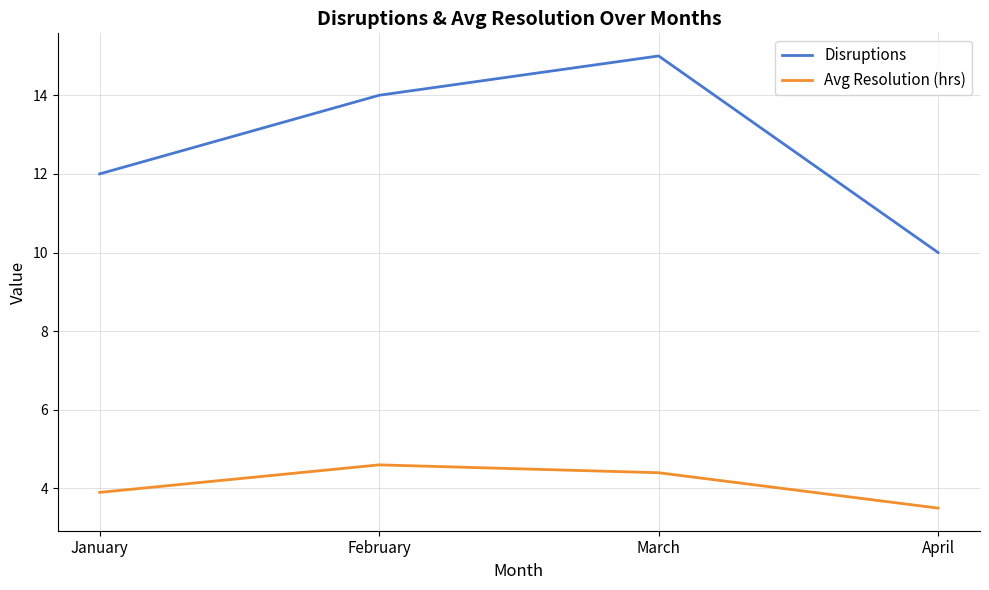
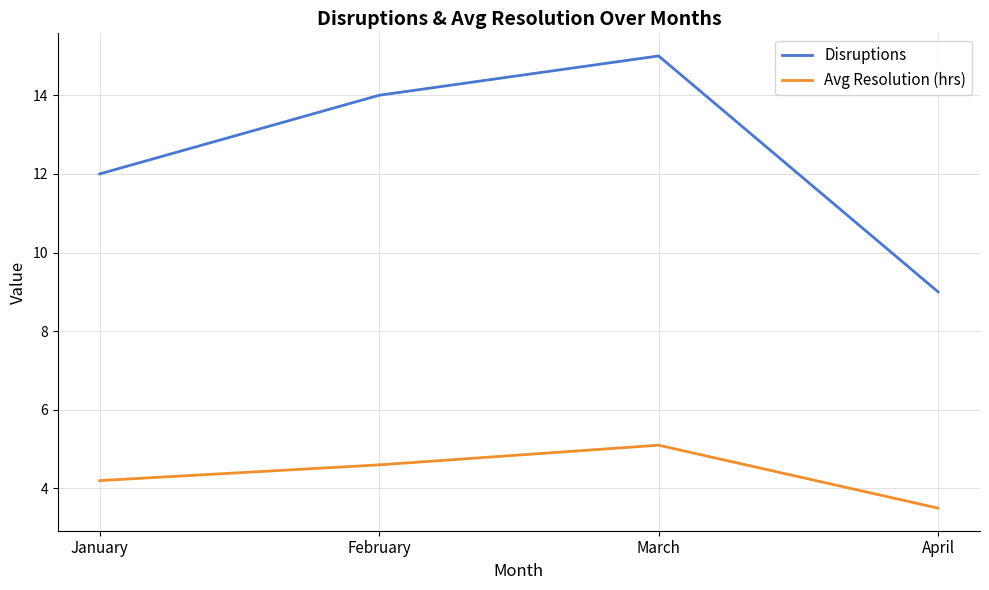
Avg Resolution (hrs), January: 3.9 -> 4.2
Avg Resolution (hrs), March: 4.4 -> 5.1
Disruptions, April: 10 -> 9
